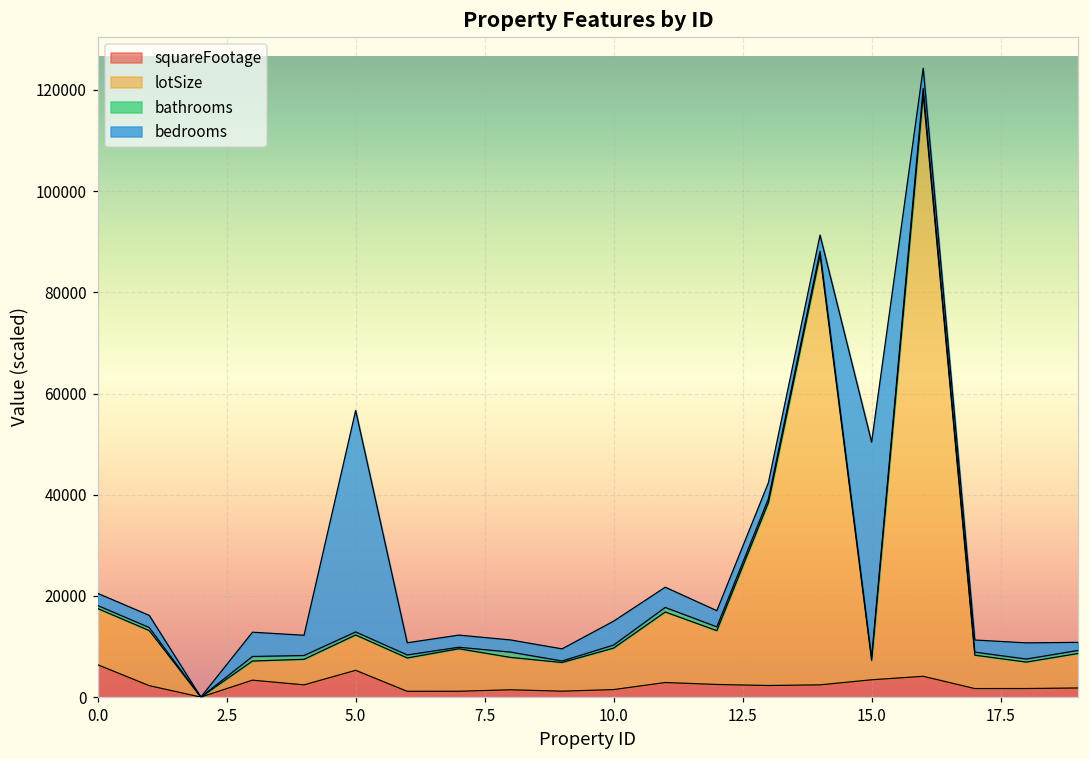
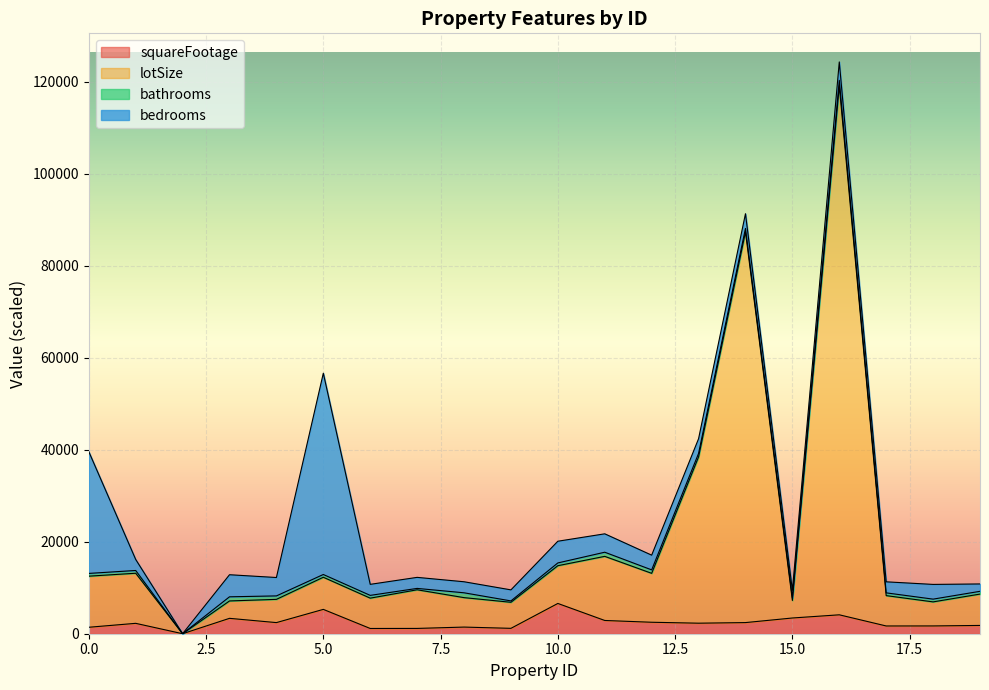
squareFootage, 0.0: 6000 -> 1000
bedrooms, 0.0: 2000 -> 26000
squareFootage, 10.0: 1000 -> 7000
bedrooms, 15.0: 43000 -> 2000
